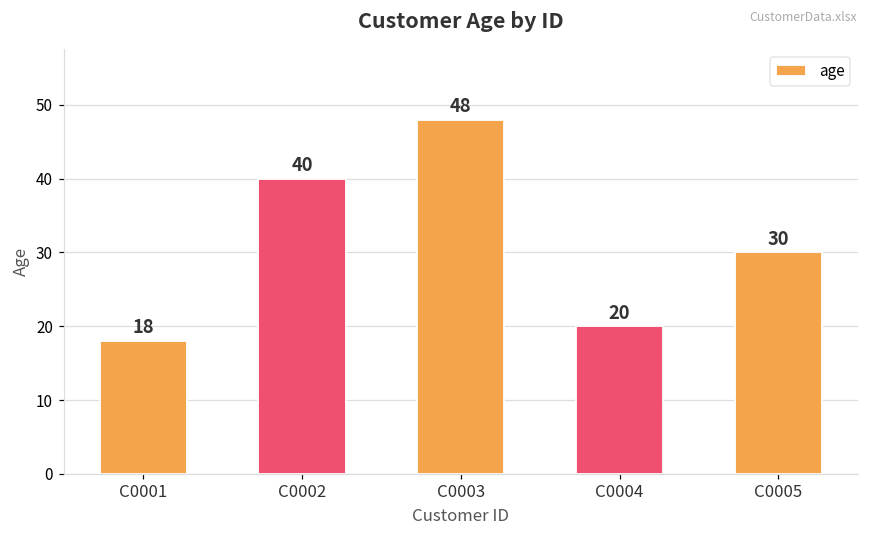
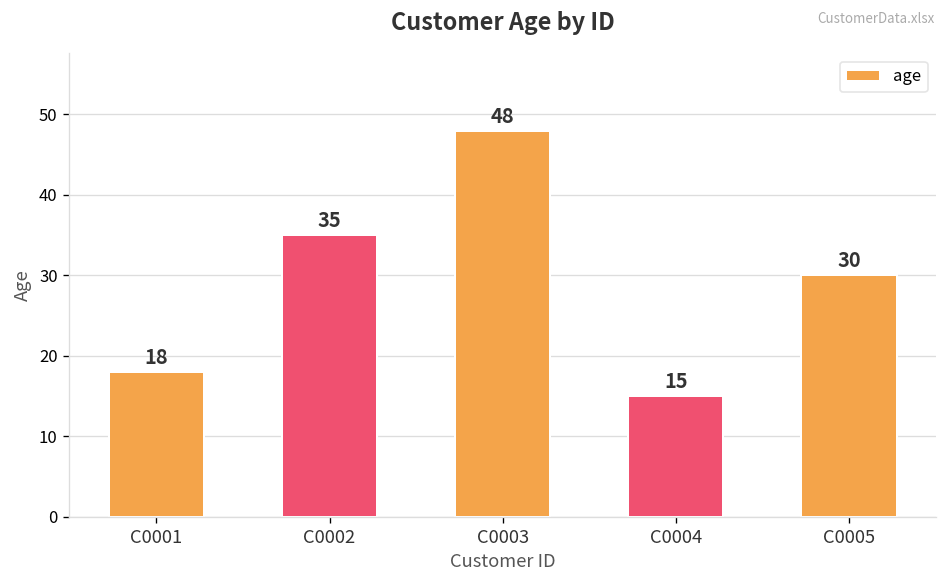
C0002: 40 -> 35
C0004: 20 -> 15
